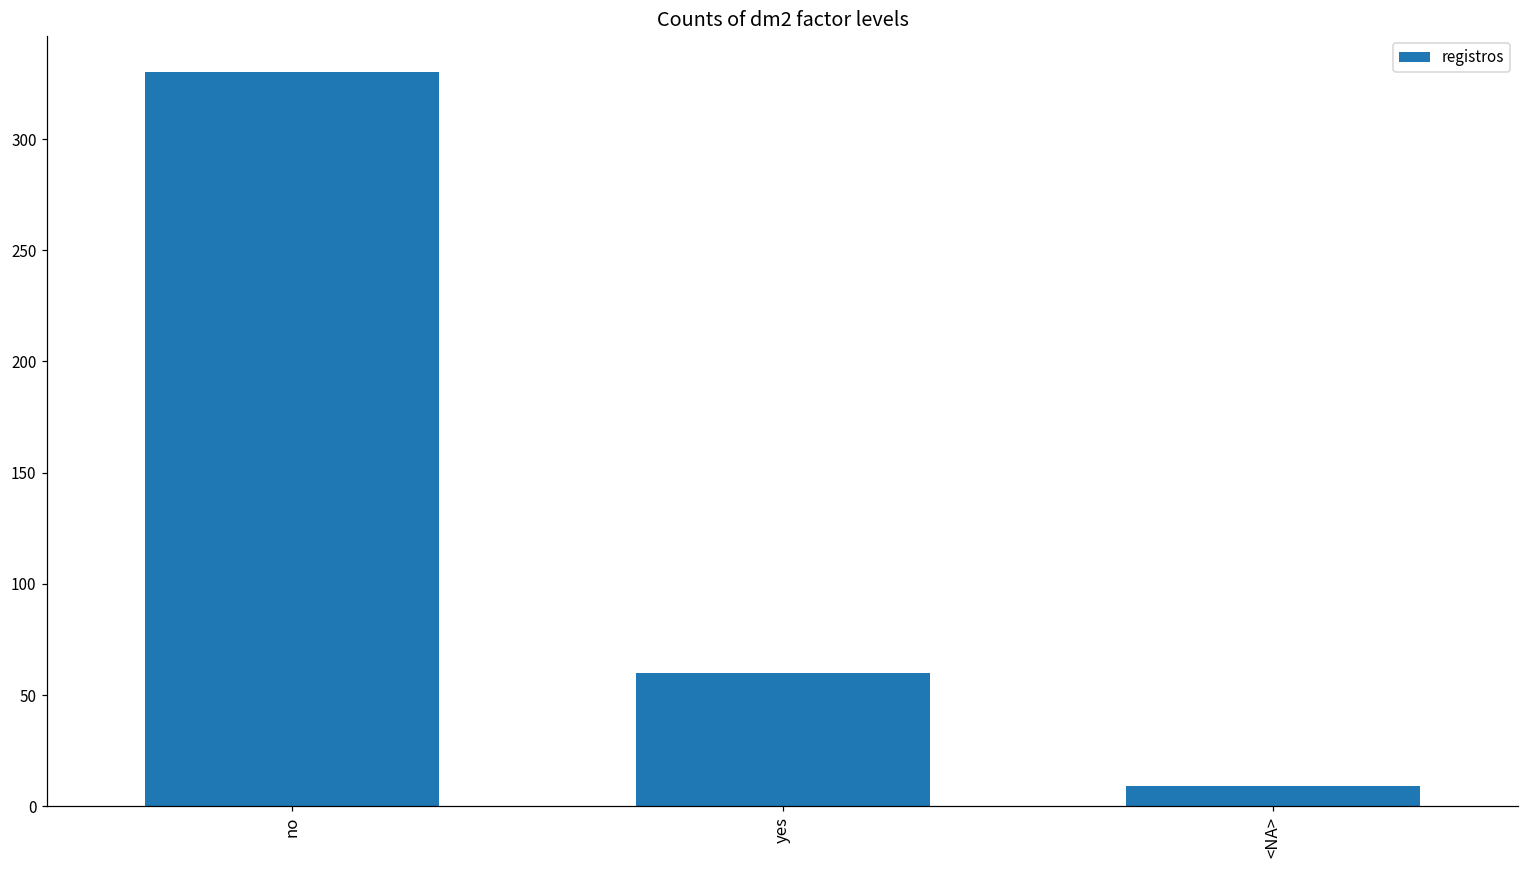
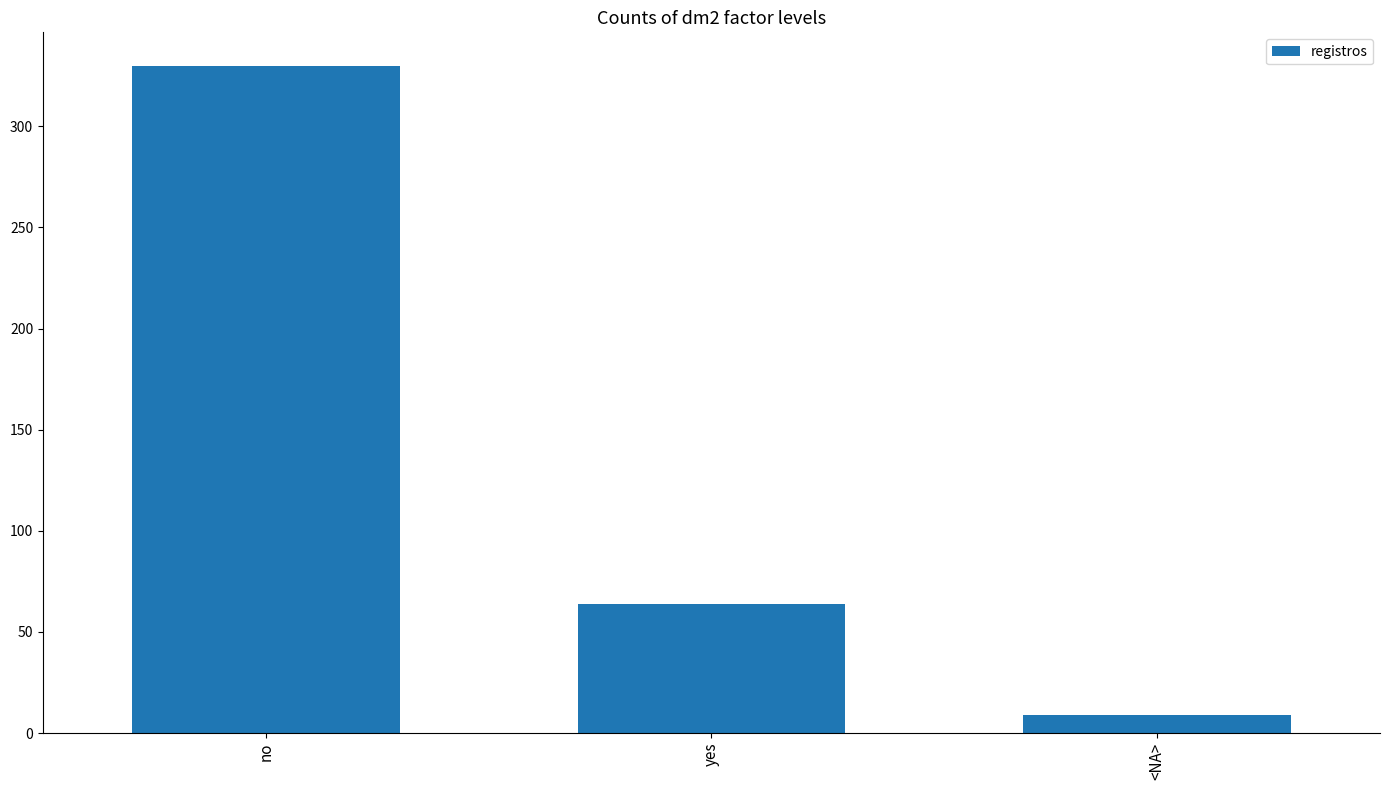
yes: 60 -> 64
